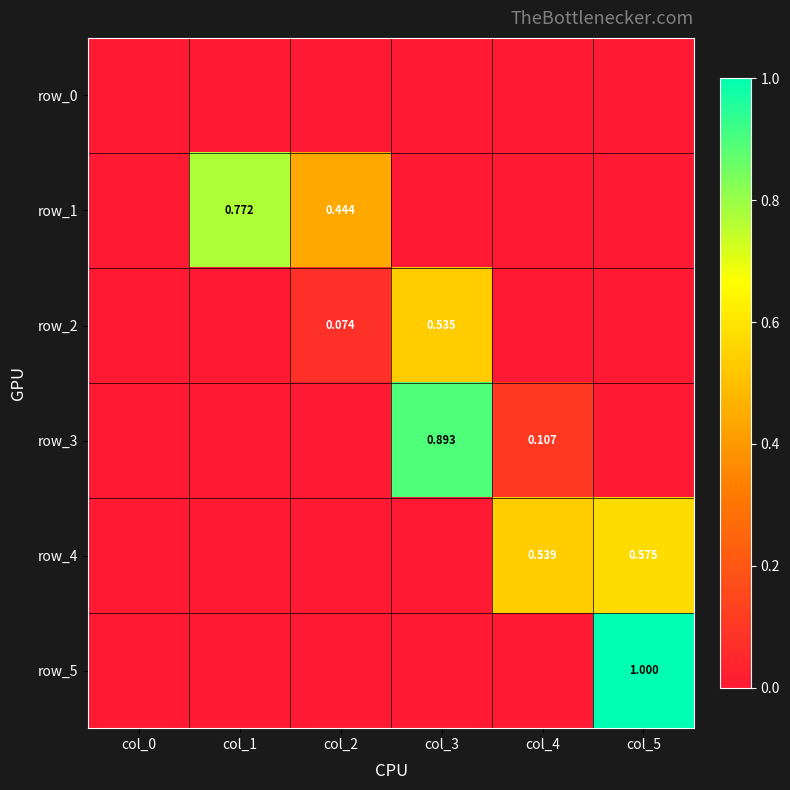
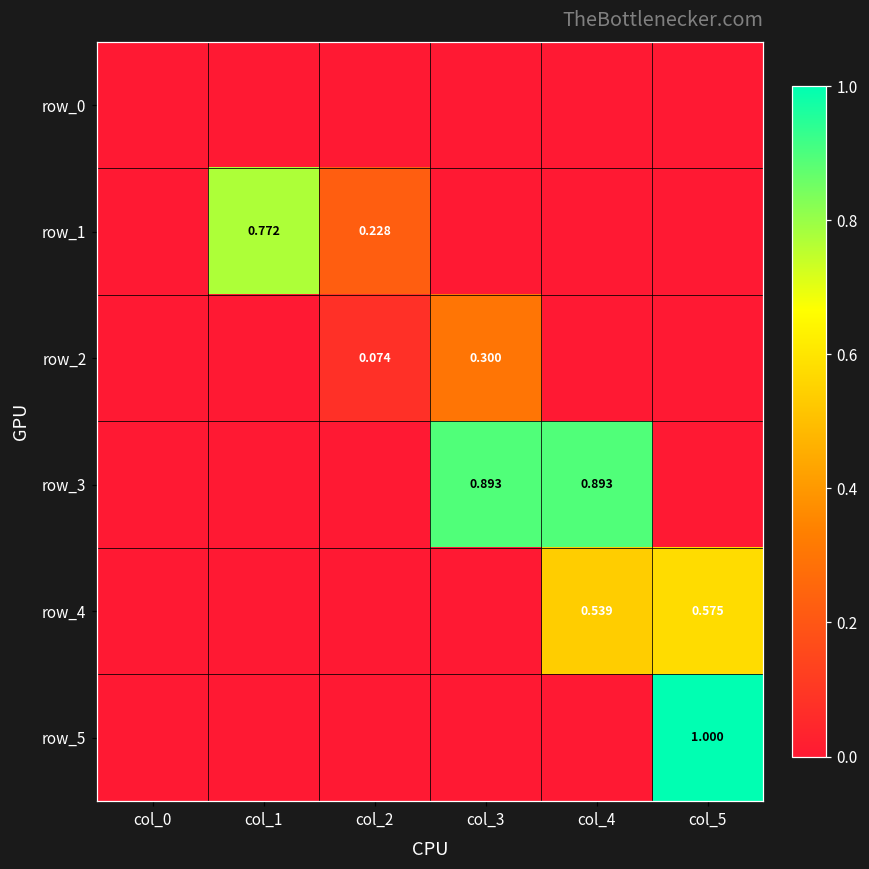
row_1, col_2: 0.444 -> 0.228
row_2, col_3: 0.535 -> 0.300
row_3, col_4: 0.107 -> 0.893
